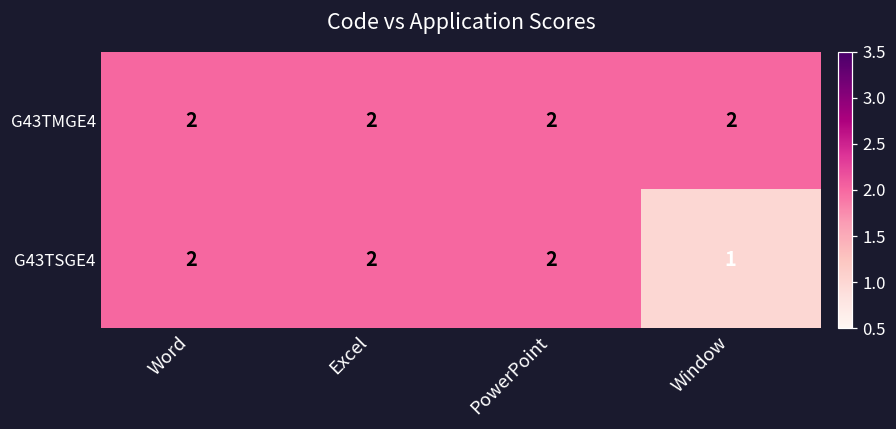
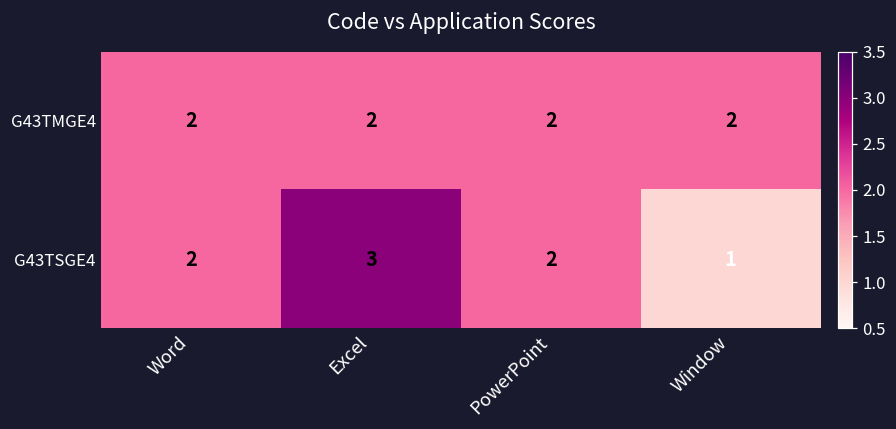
G43TSGE4, Excel: 2 -> 3
